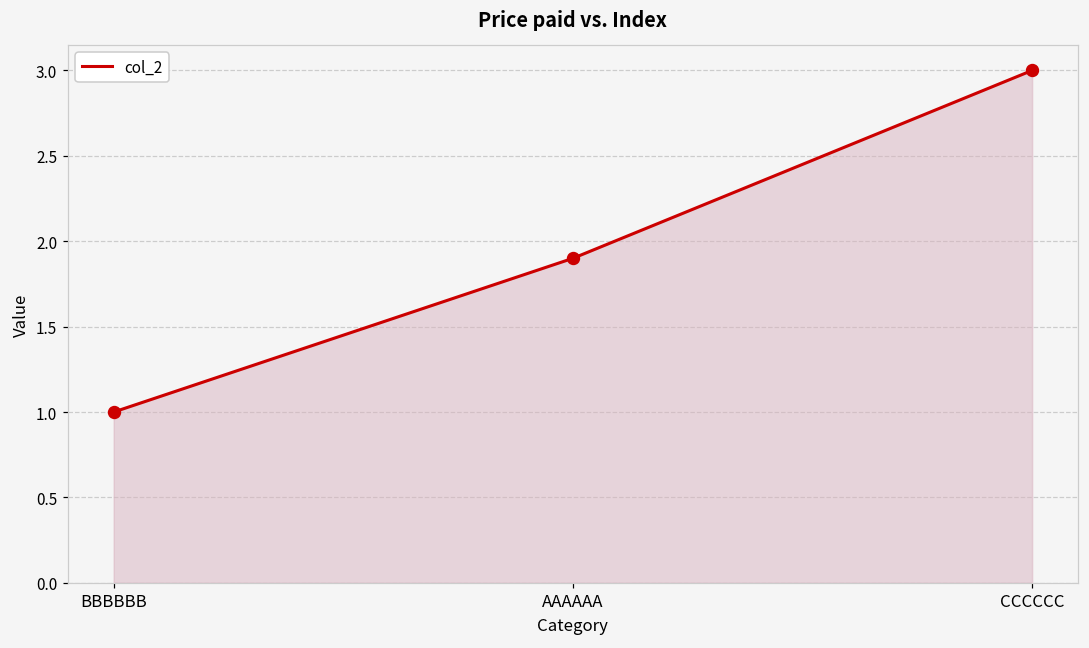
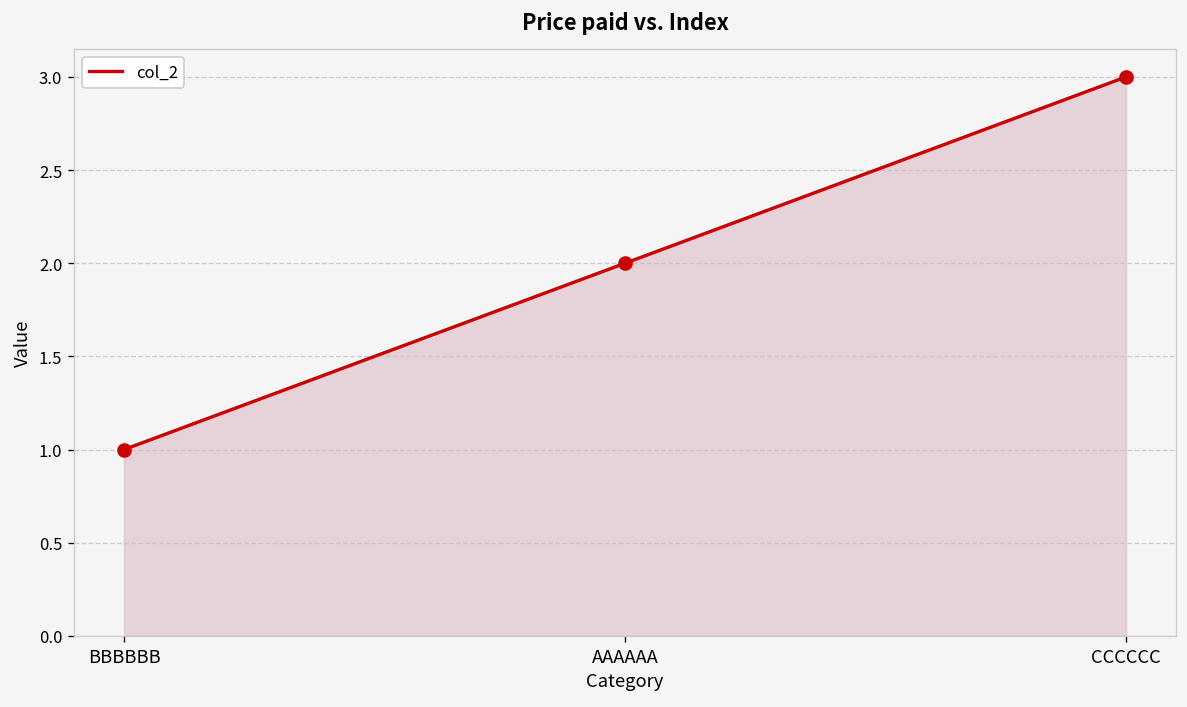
AAAAAA: 1.9 -> 2.0
